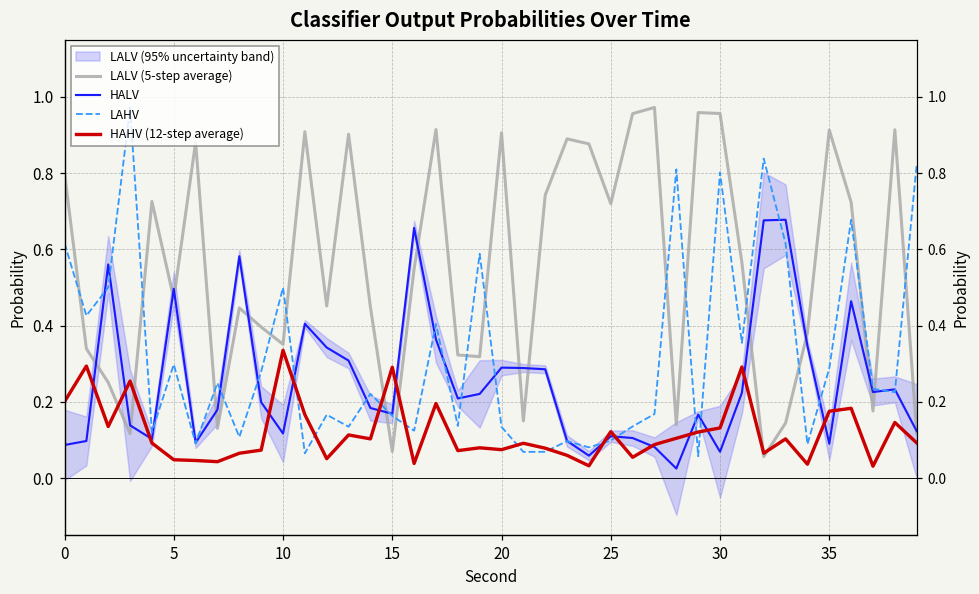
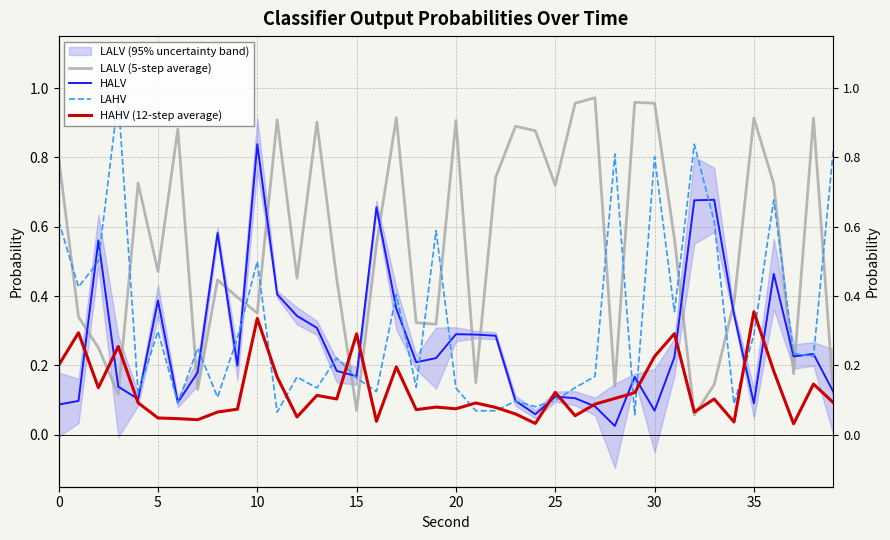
HALV, 5: 0.50 -> 0.39
HALV, 10: 0.12 -> 0.84
HAHV (12-step average), 30: 0.13 -> 0.23
HAHV (12-step average), 35: 0.18 -> 0.35
